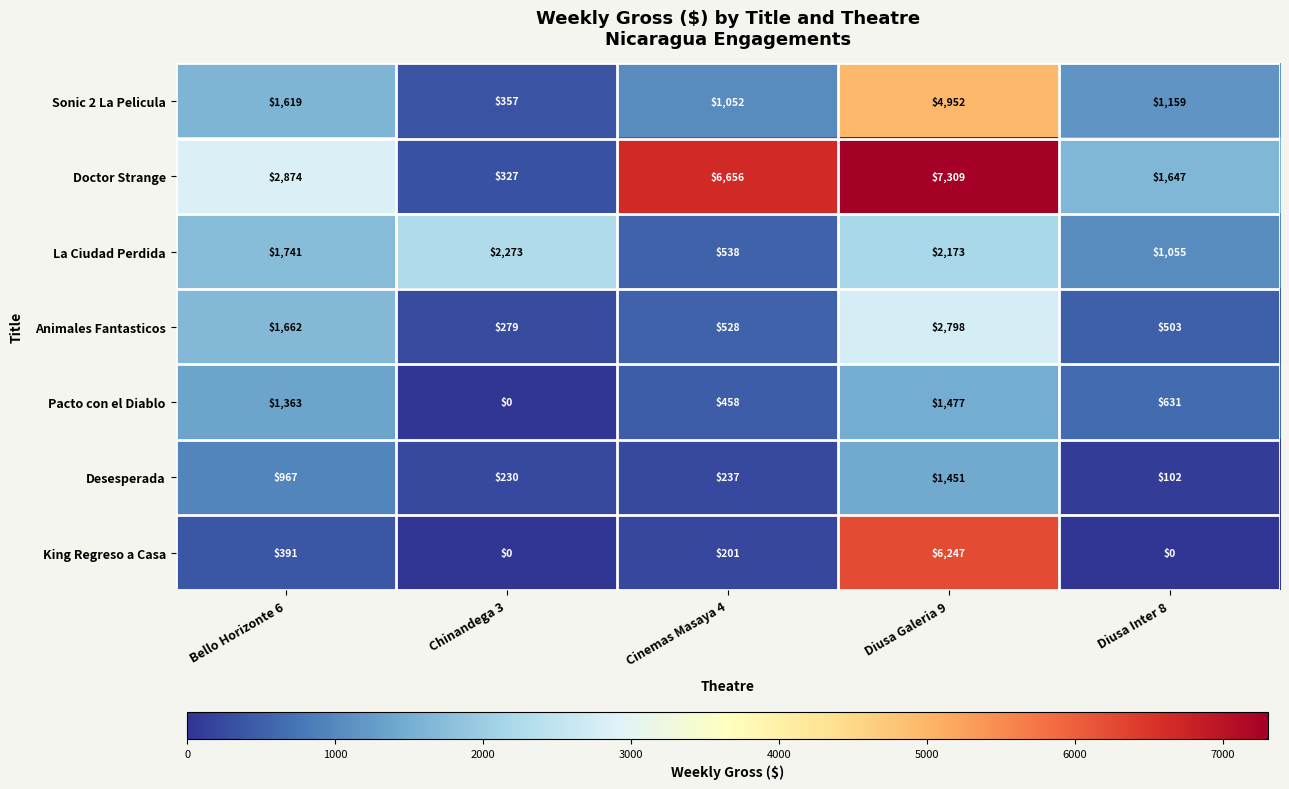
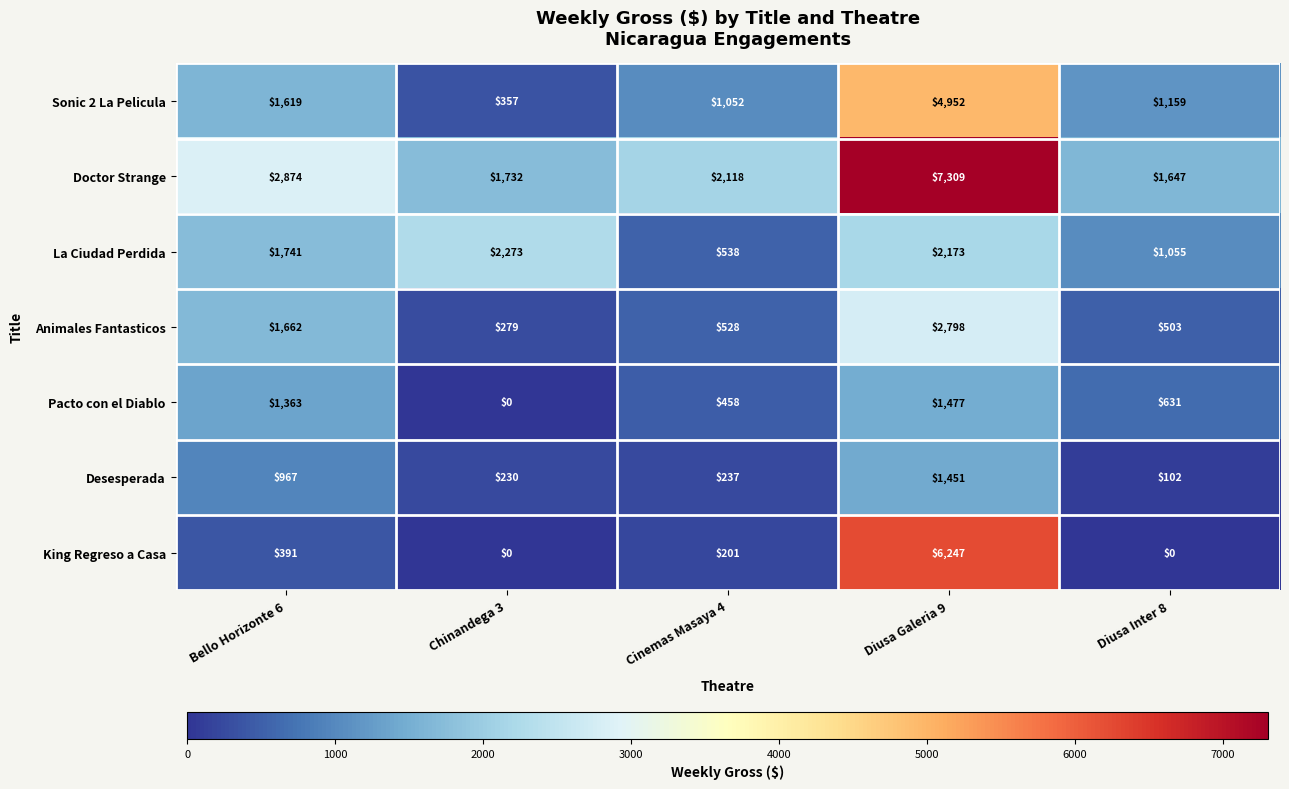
Doctor Strange, Chinandega 3: $327 -> $1,732
Doctor Strange, Cinemas Masaya 4: $6,656 -> $2,118
